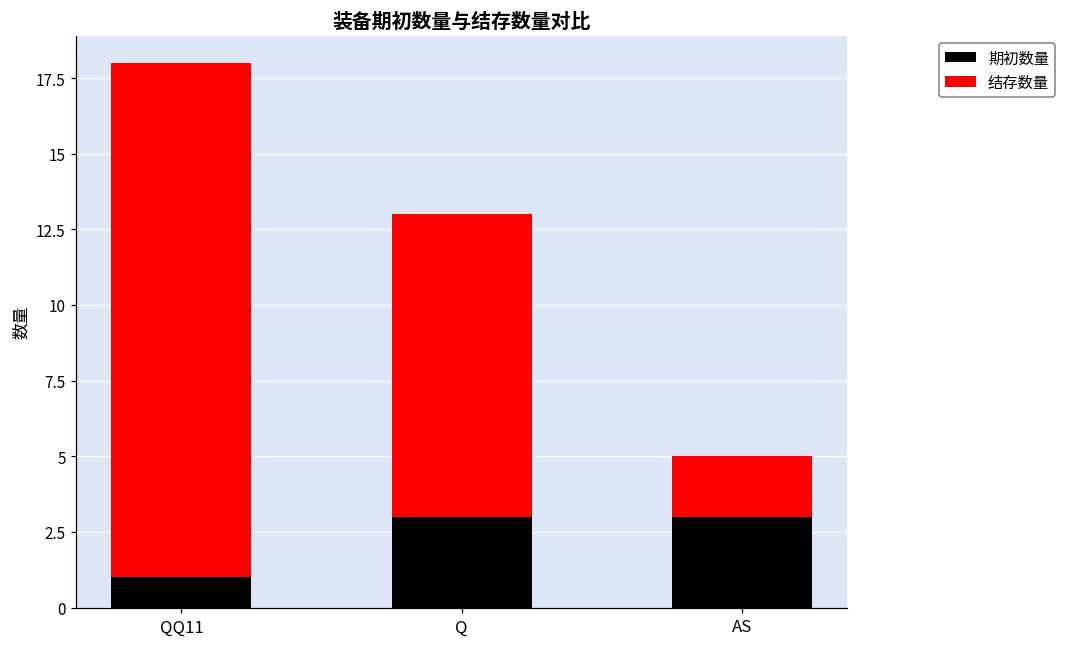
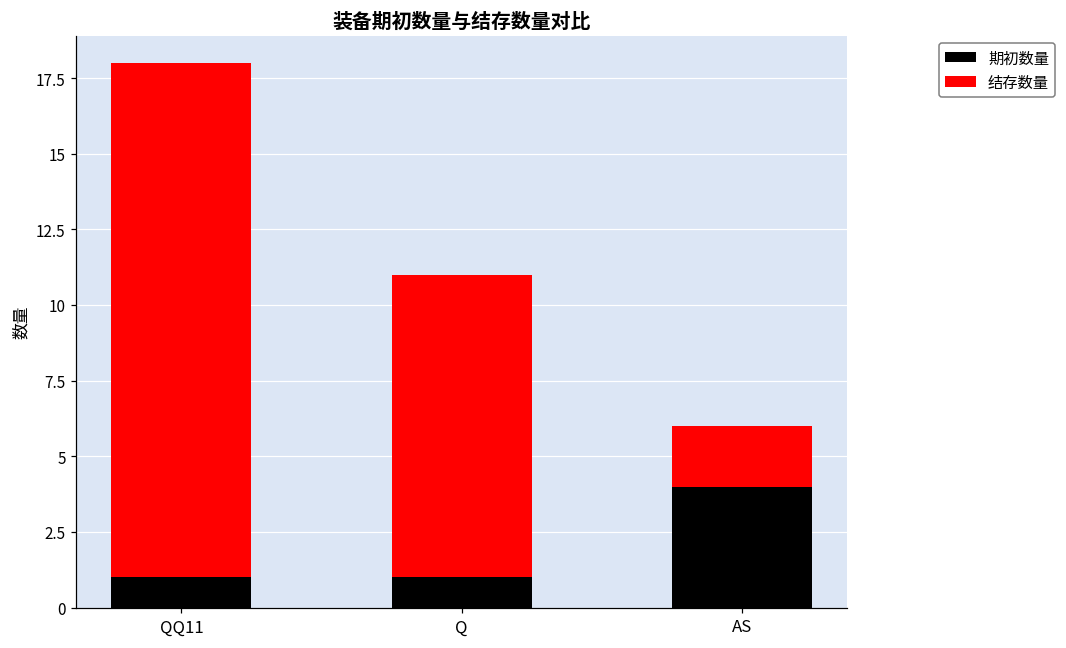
期初数量, Q: 3 -> 1
期初数量, AS: 3 -> 4
